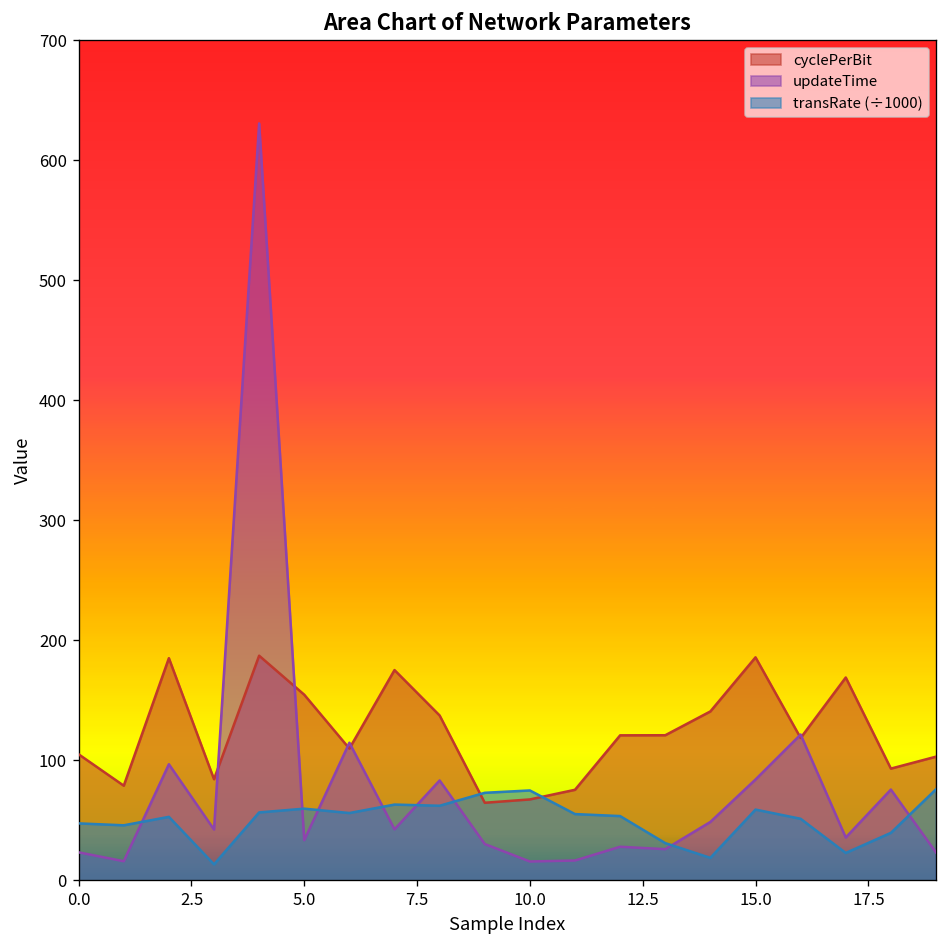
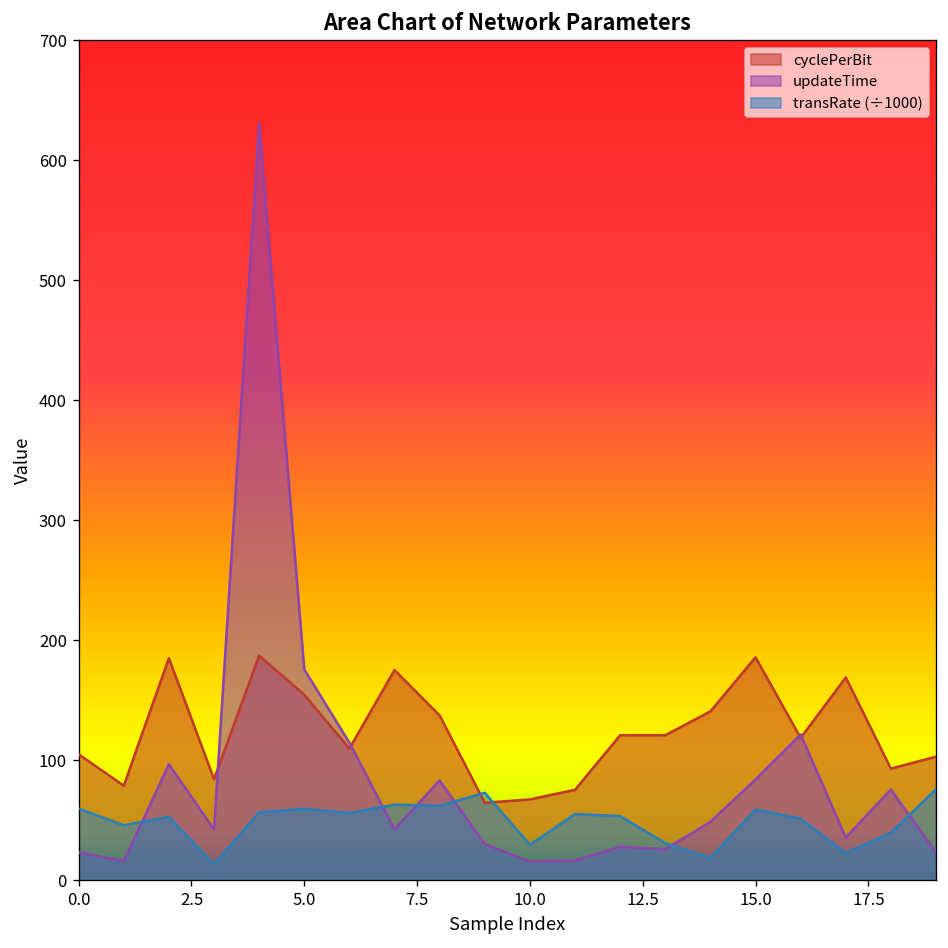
transRate (÷1000), 0.0: 48 -> 60
updateTime, 5.0: 34 -> 176
transRate (÷1000), 10.0: 75 -> 30
